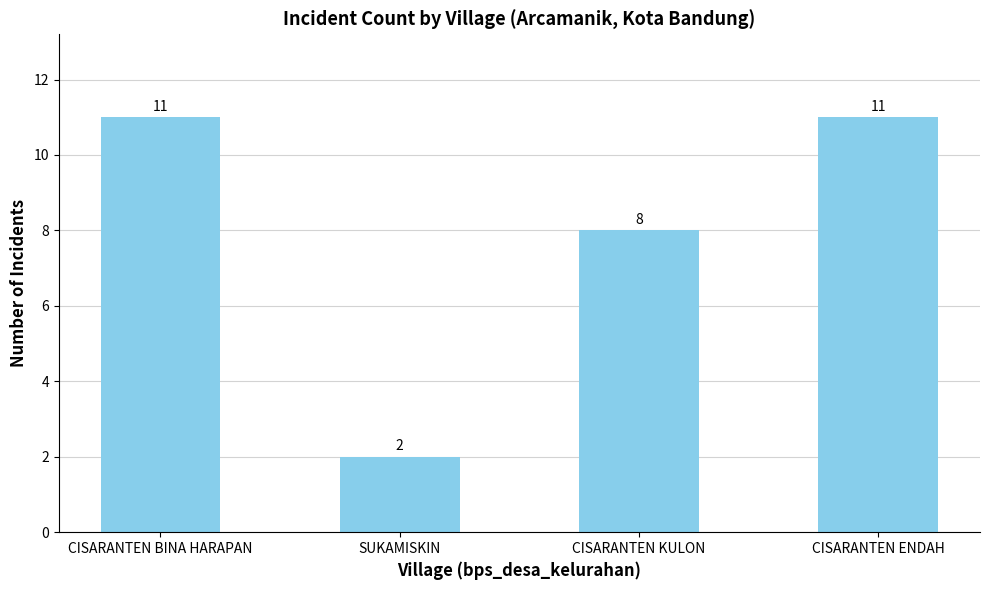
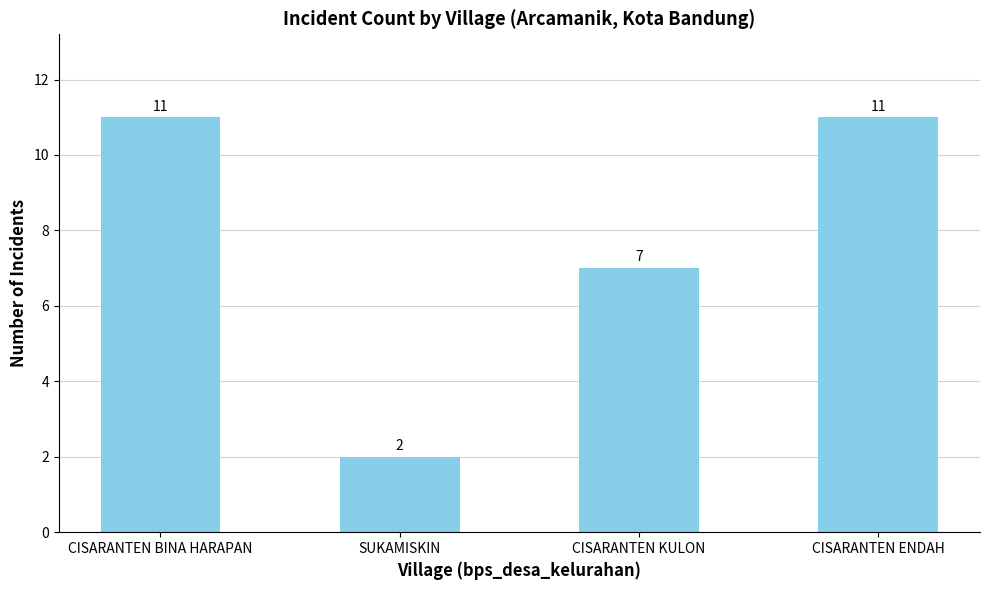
CISARANTEN KULON: 8 -> 7
